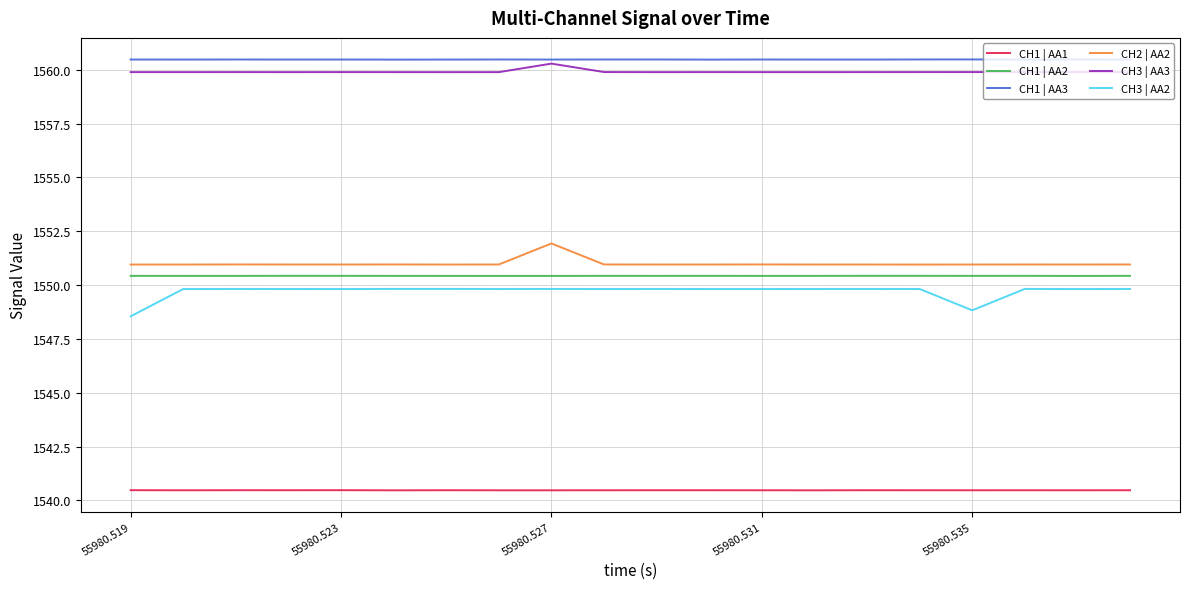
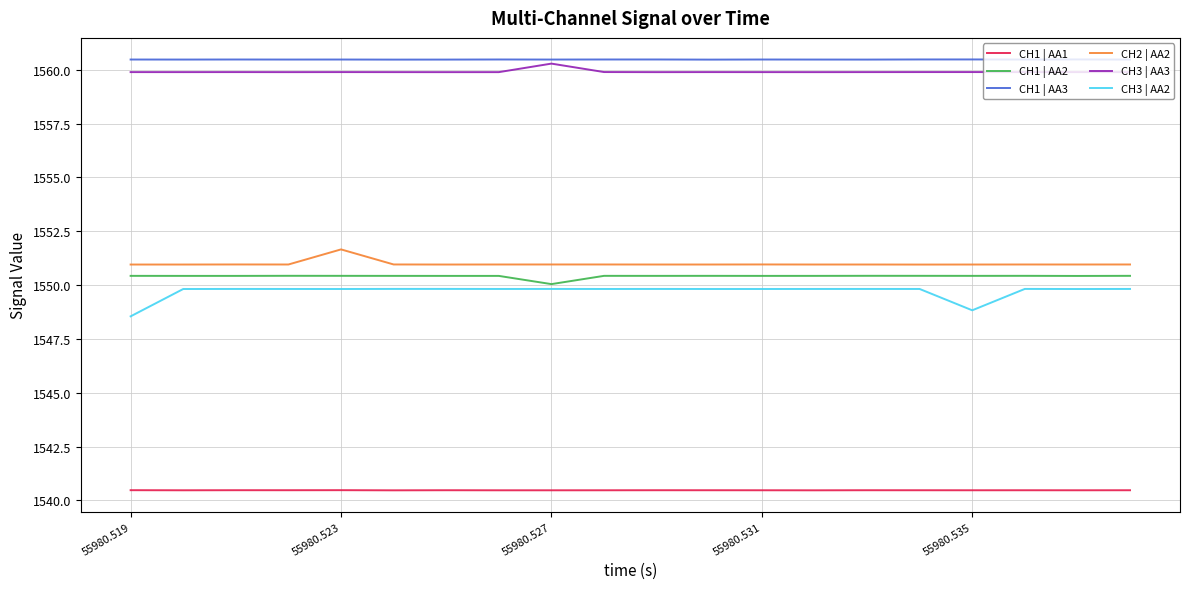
CH2 | AA2, 55980.523: 1551.0 -> 1551.7
CH1 | AA2, 55980.527: 1550.4 -> 1550.0
CH2 | AA2, 55980.527: 1551.9 -> 1551.0
